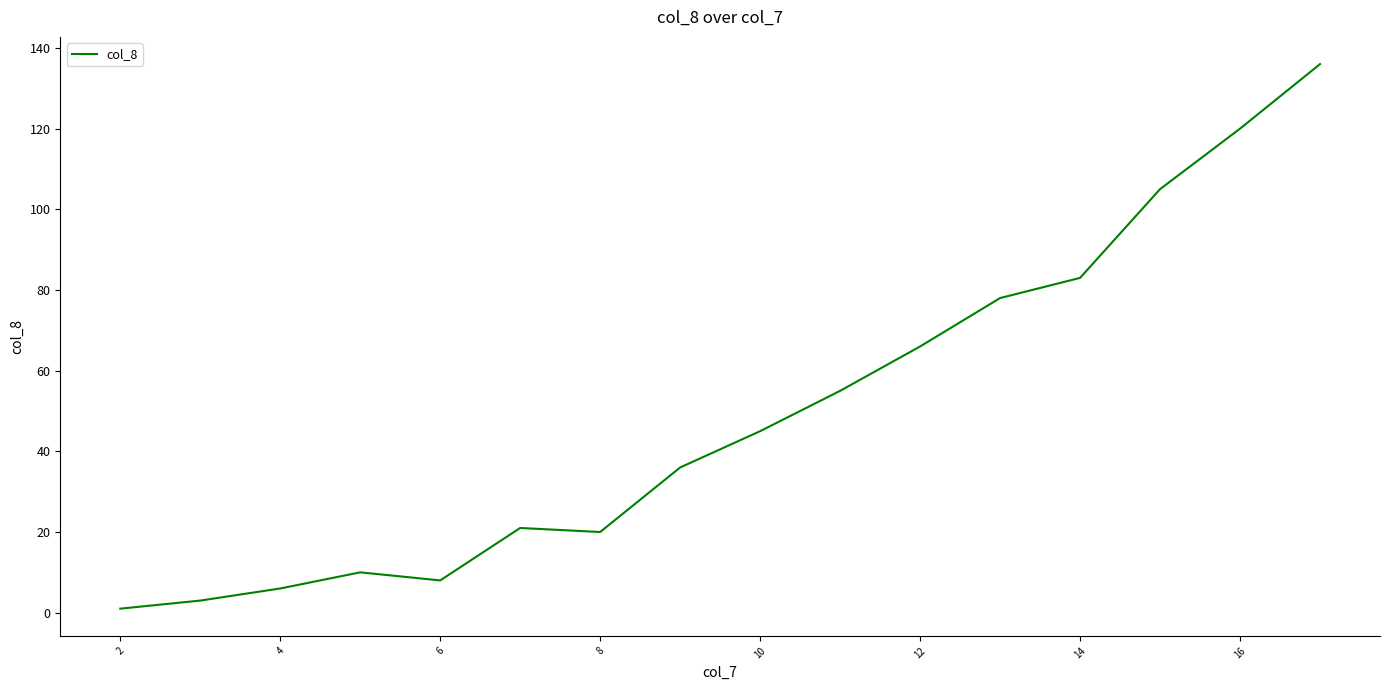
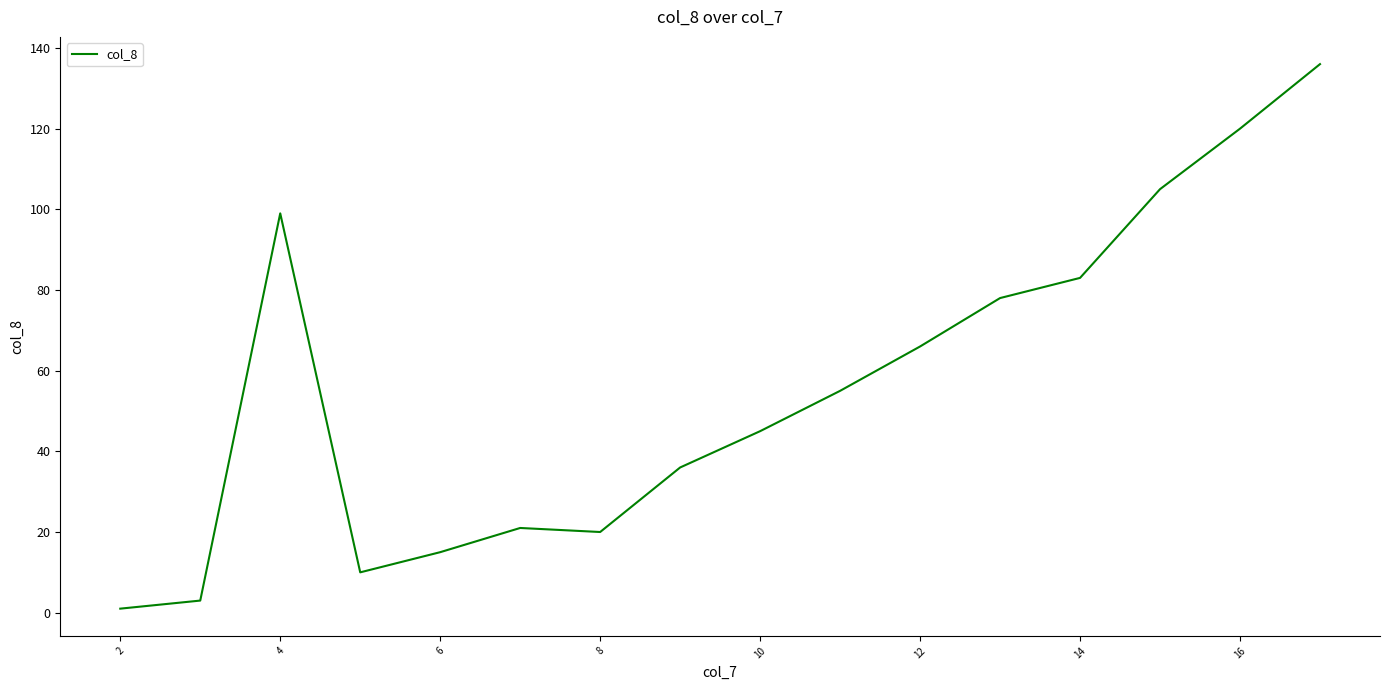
4: 6 -> 99
6: 8 -> 15
